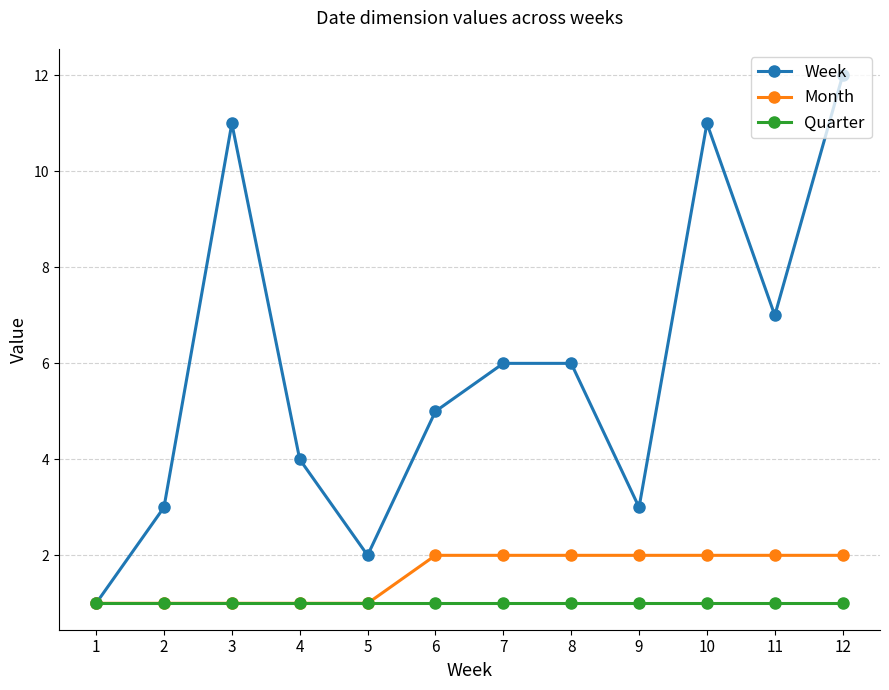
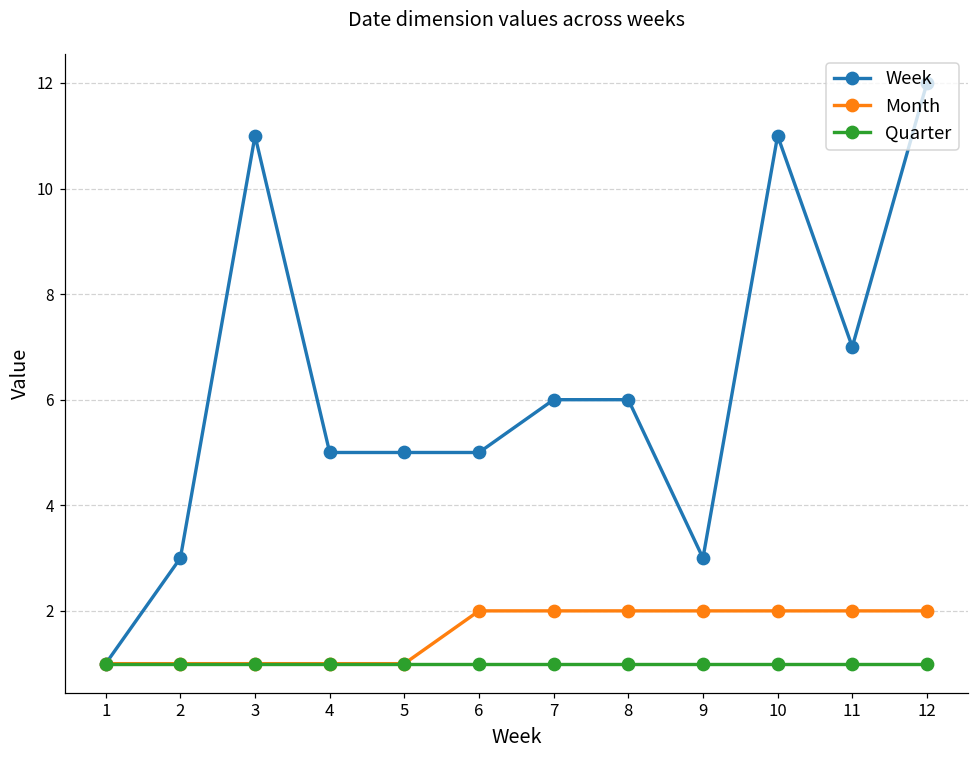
Week, 4: 4 -> 5
Week, 5: 2 -> 5
